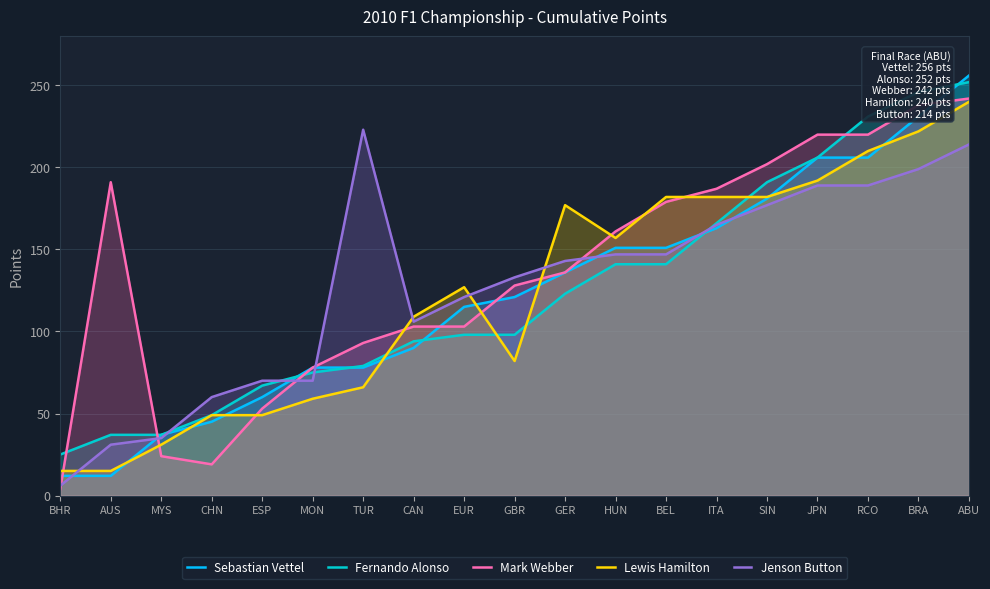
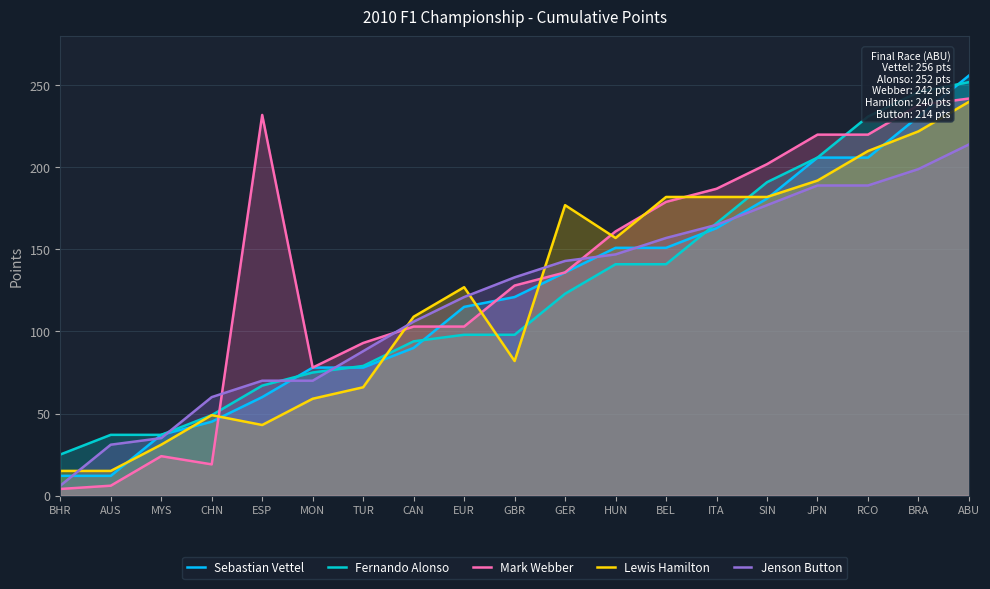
Mark Webber, AUS: 191 -> 6
Mark Webber, ESP: 53 -> 232
Lewis Hamilton, ESP: 49 -> 43
Jenson Button, TUR: 223 -> 88
Jenson Button, BEL: 147 -> 157
